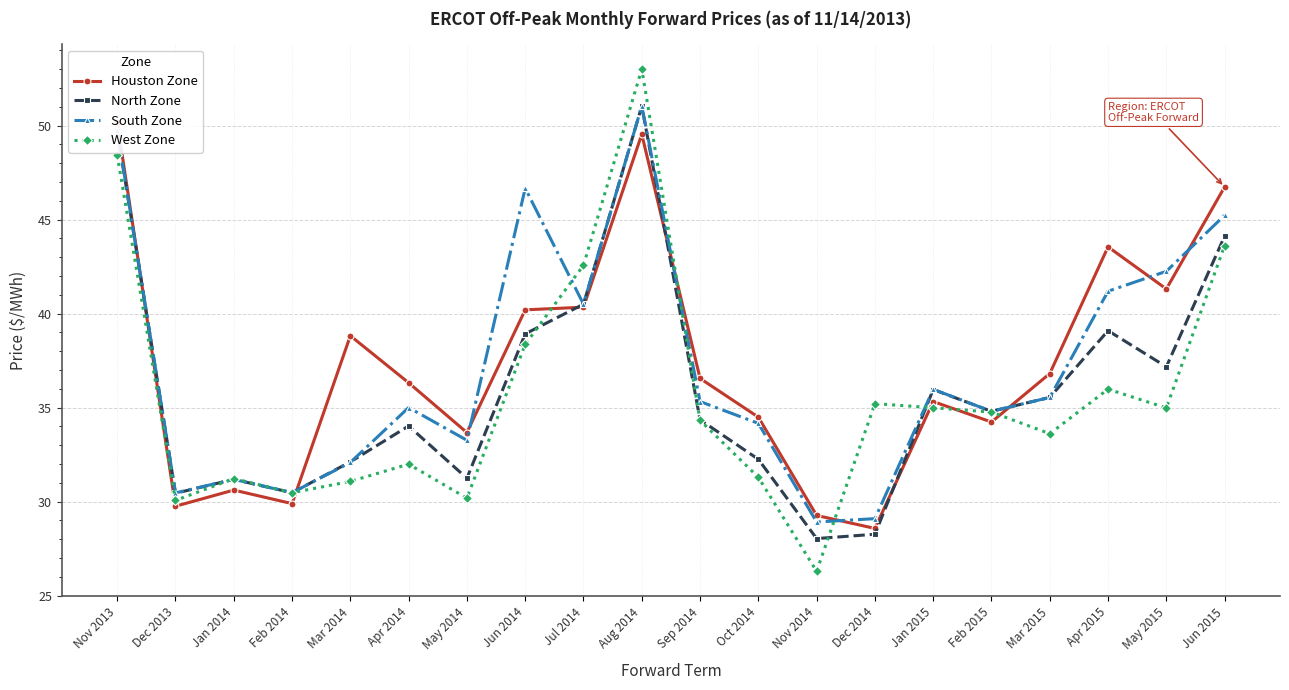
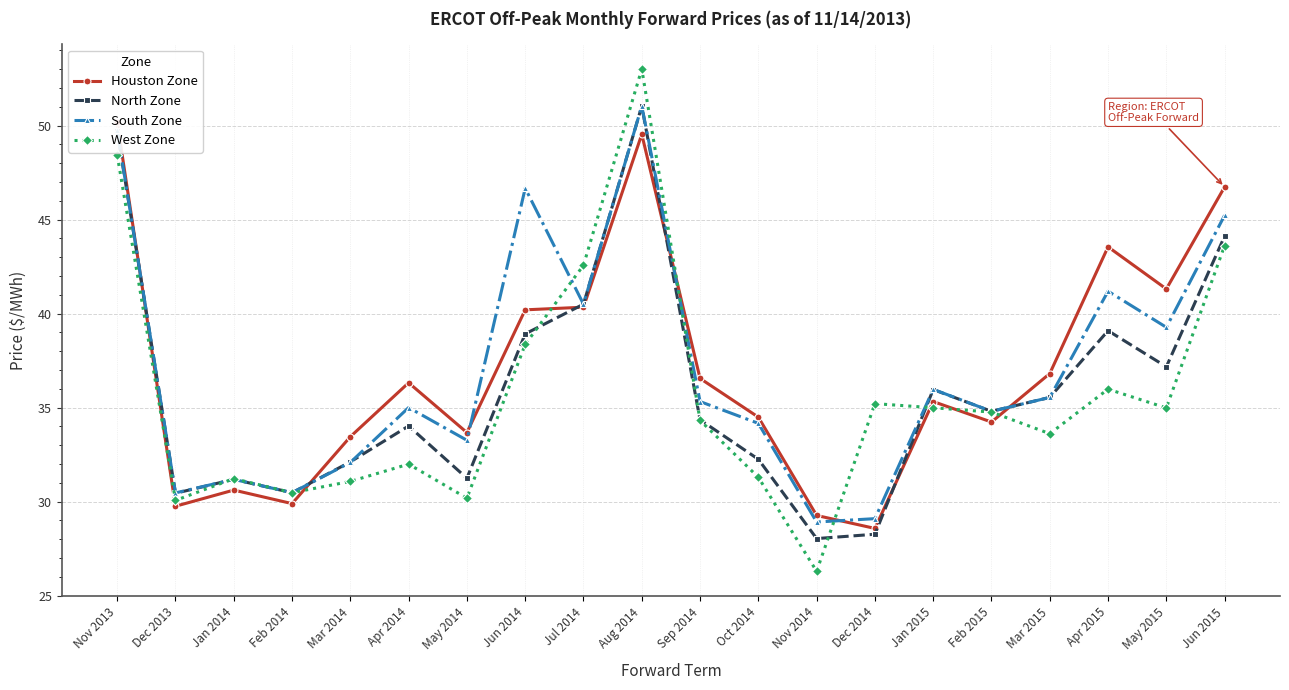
Houston Zone, Mar 2014: 38.8 -> 33.5
South Zone, May 2015: 42.3 -> 39.3
